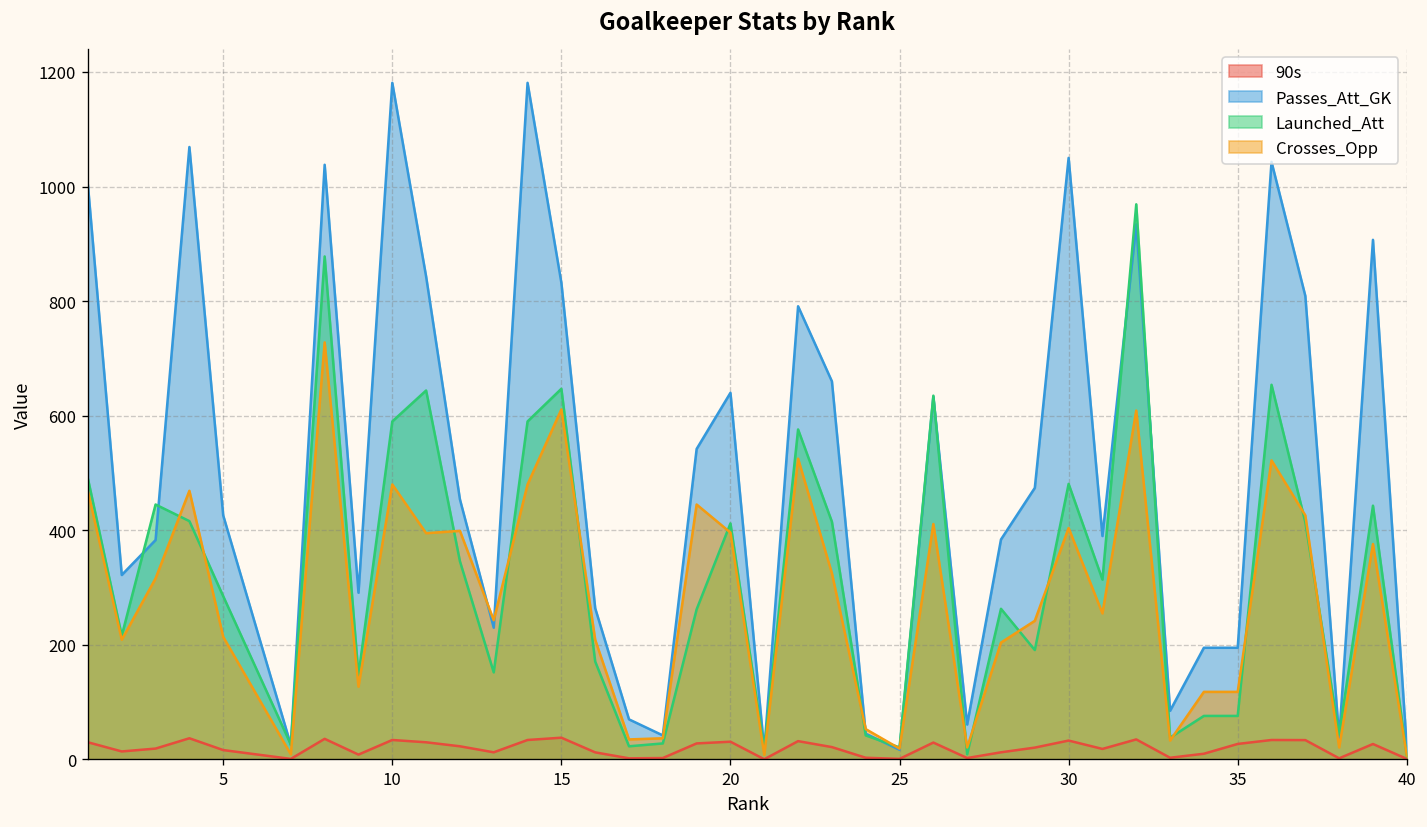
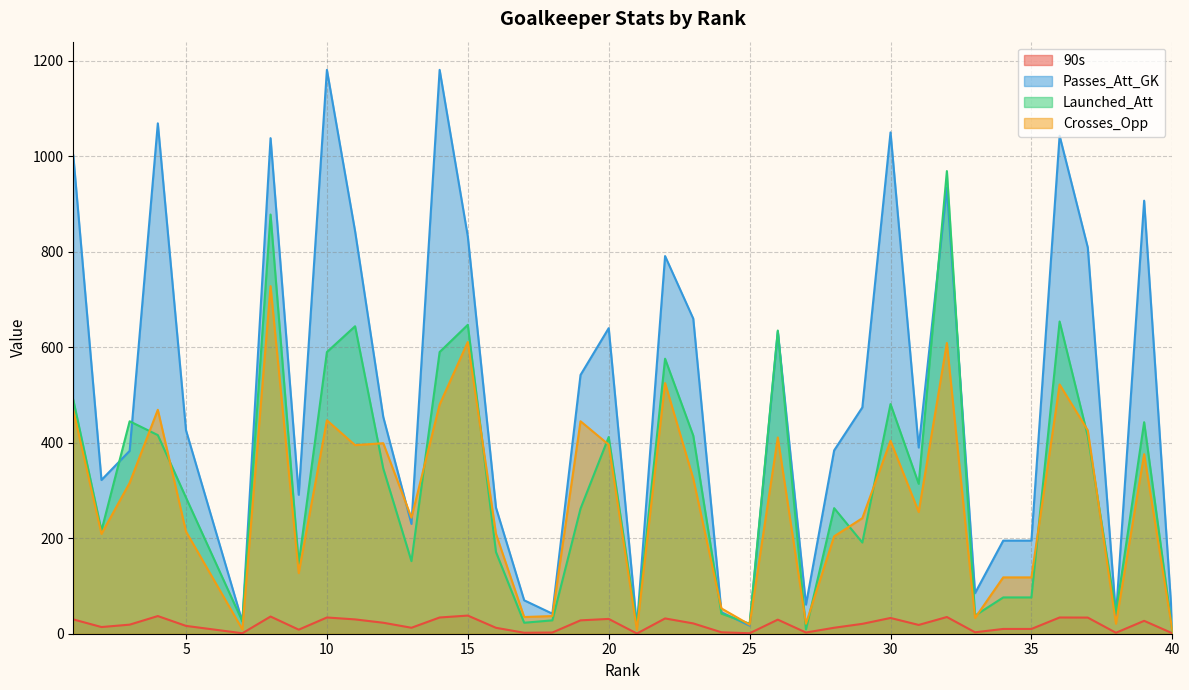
Crosses_Opp, 10: 480 -> 450
90s, 35: 30 -> 10
